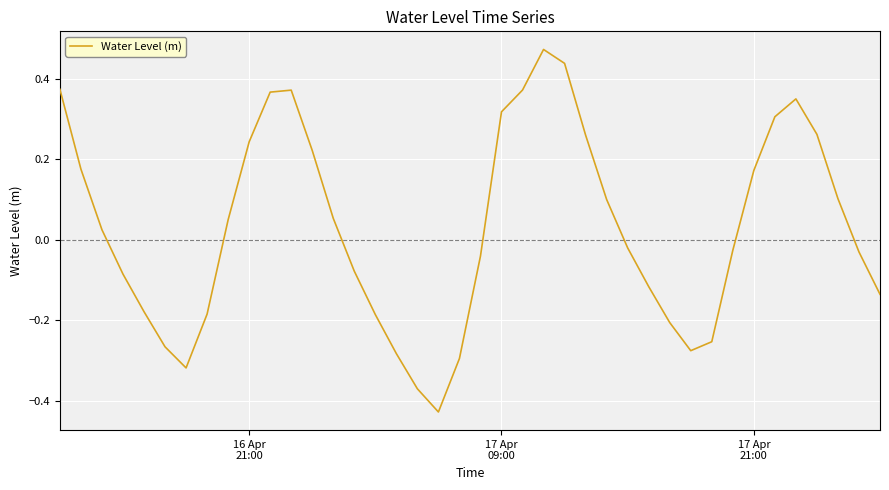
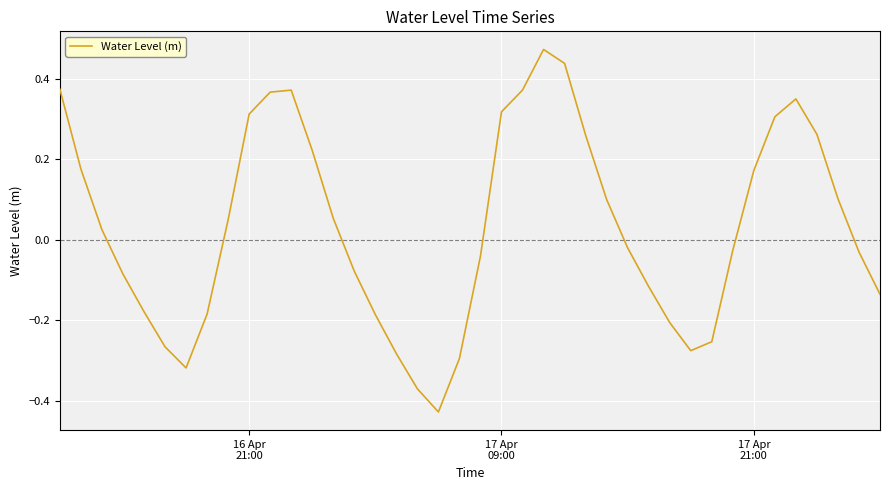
16 Apr 21:00: 0.24 -> 0.31
